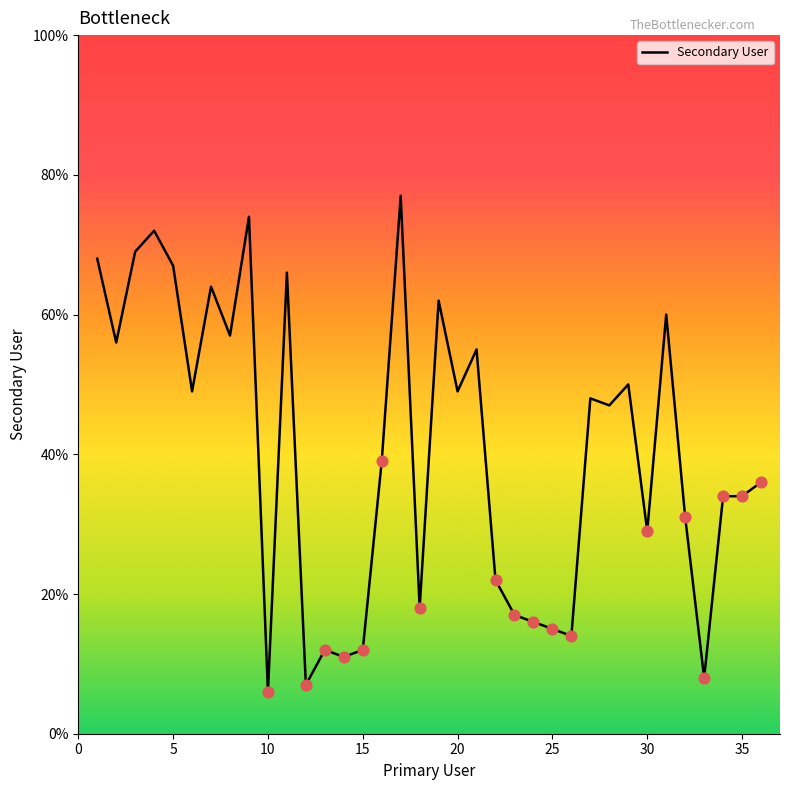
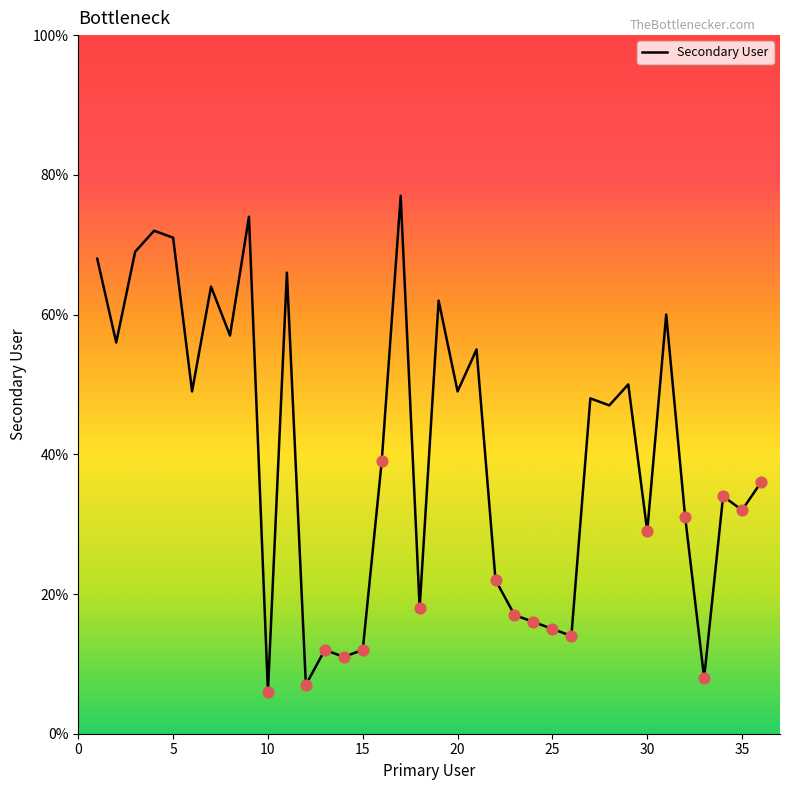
Secondary User, 5: 67% -> 71%
Secondary User, 35: 34% -> 32%
